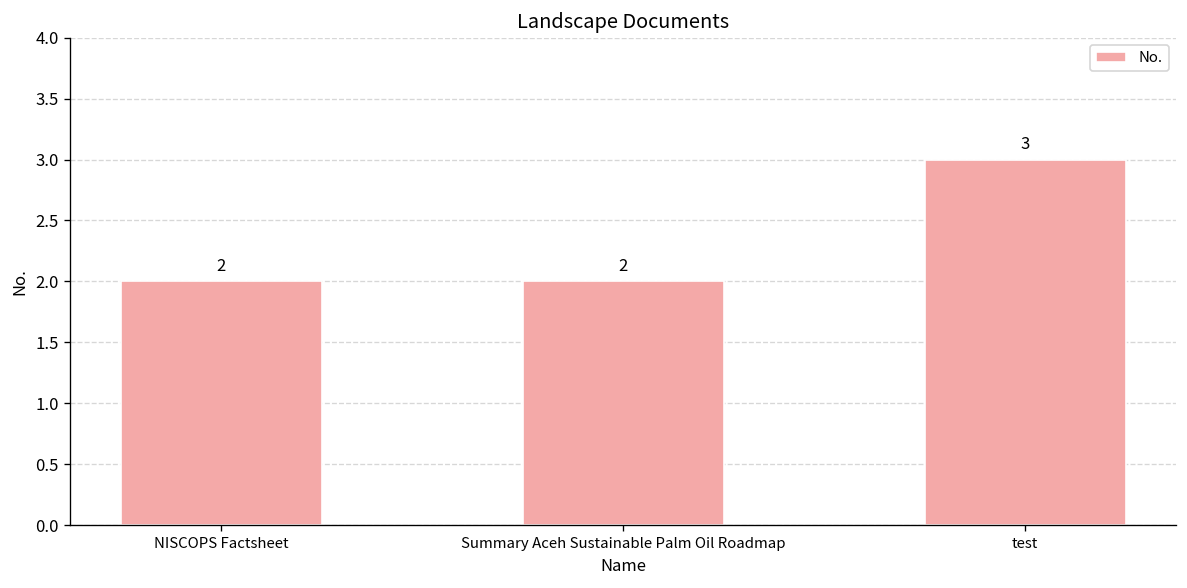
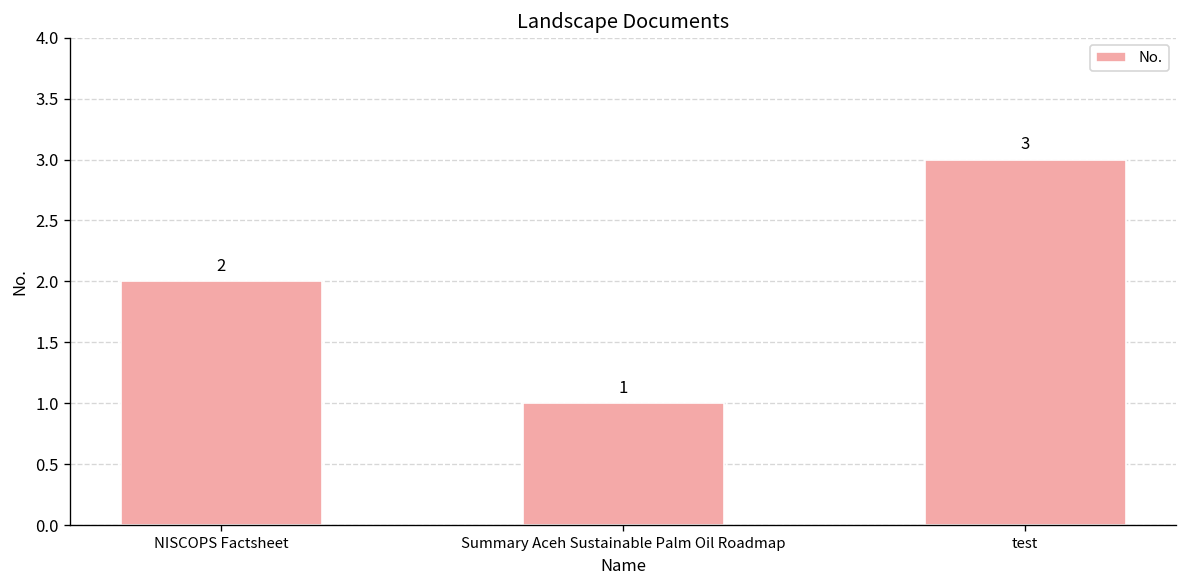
Summary Aceh Sustainable Palm Oil Roadmap: 2 -> 1
